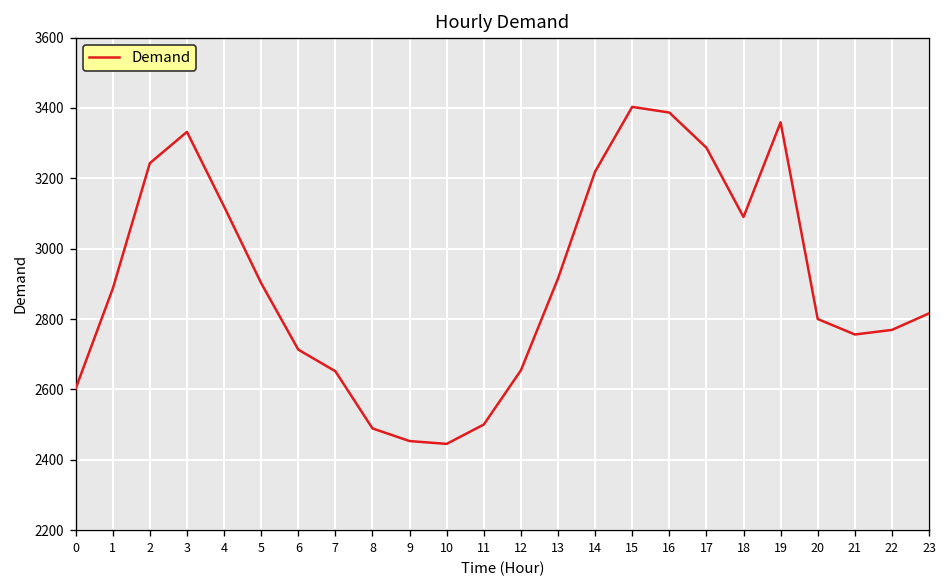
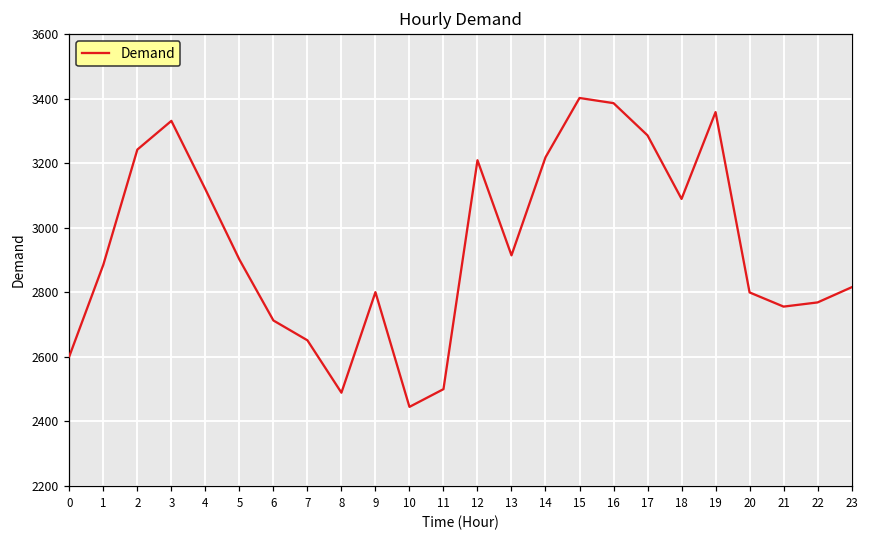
9: 2450 -> 2800
12: 2650 -> 3210
